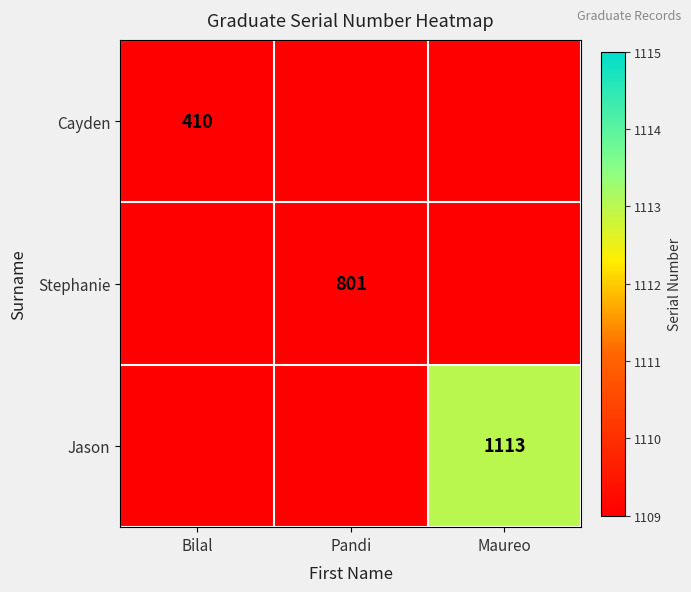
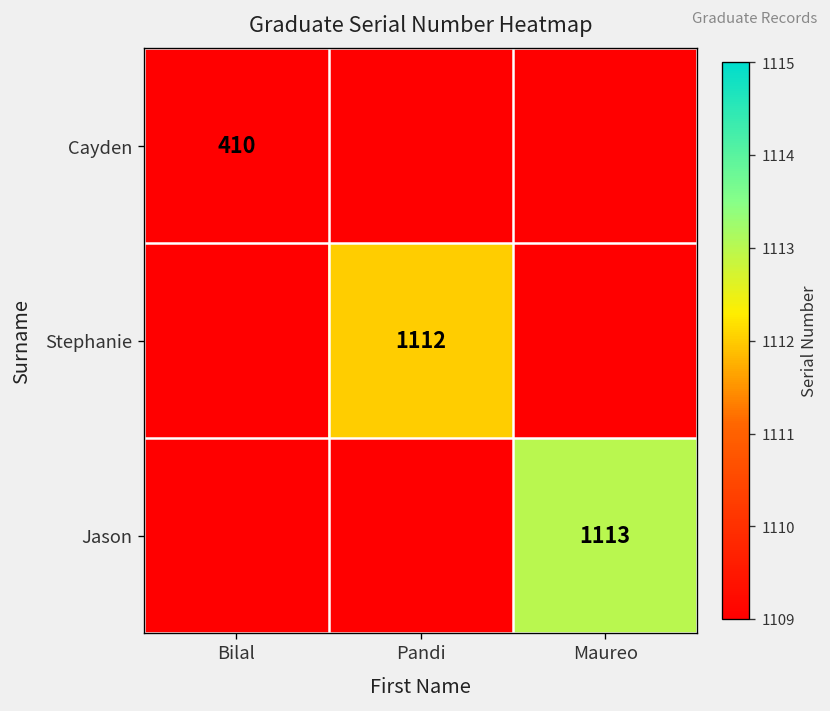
Stephanie, Pandi: 801 -> 1112
